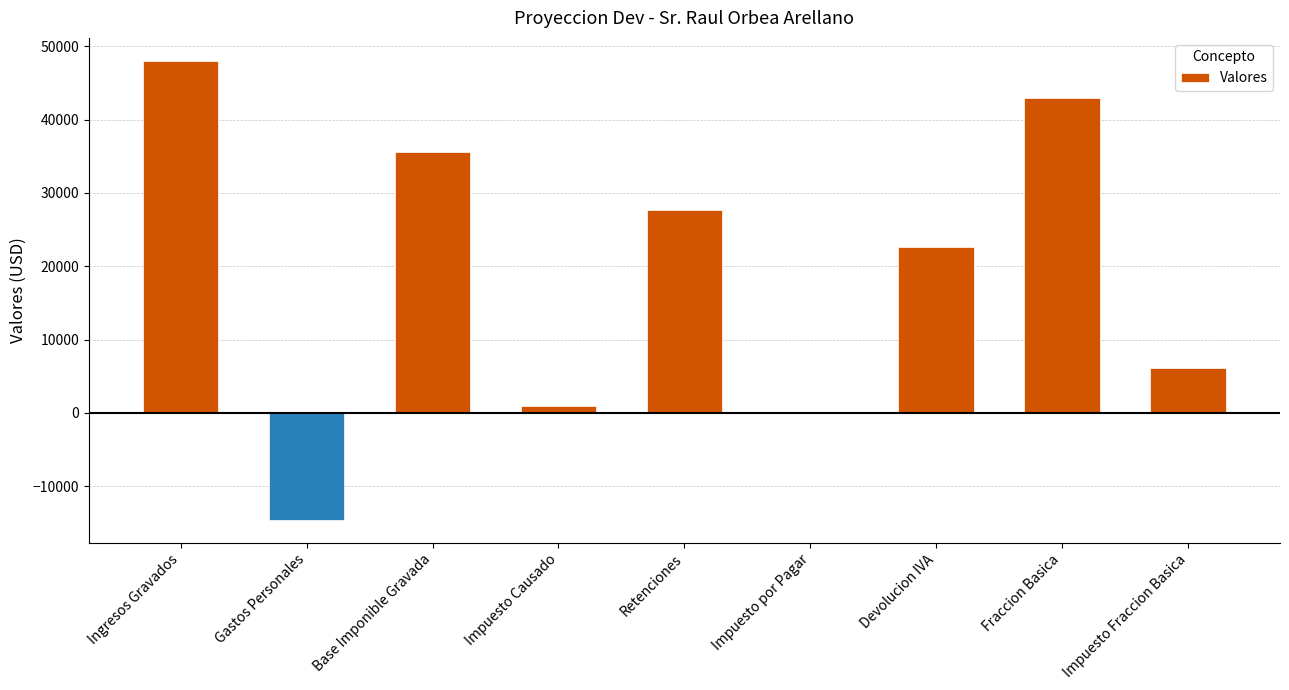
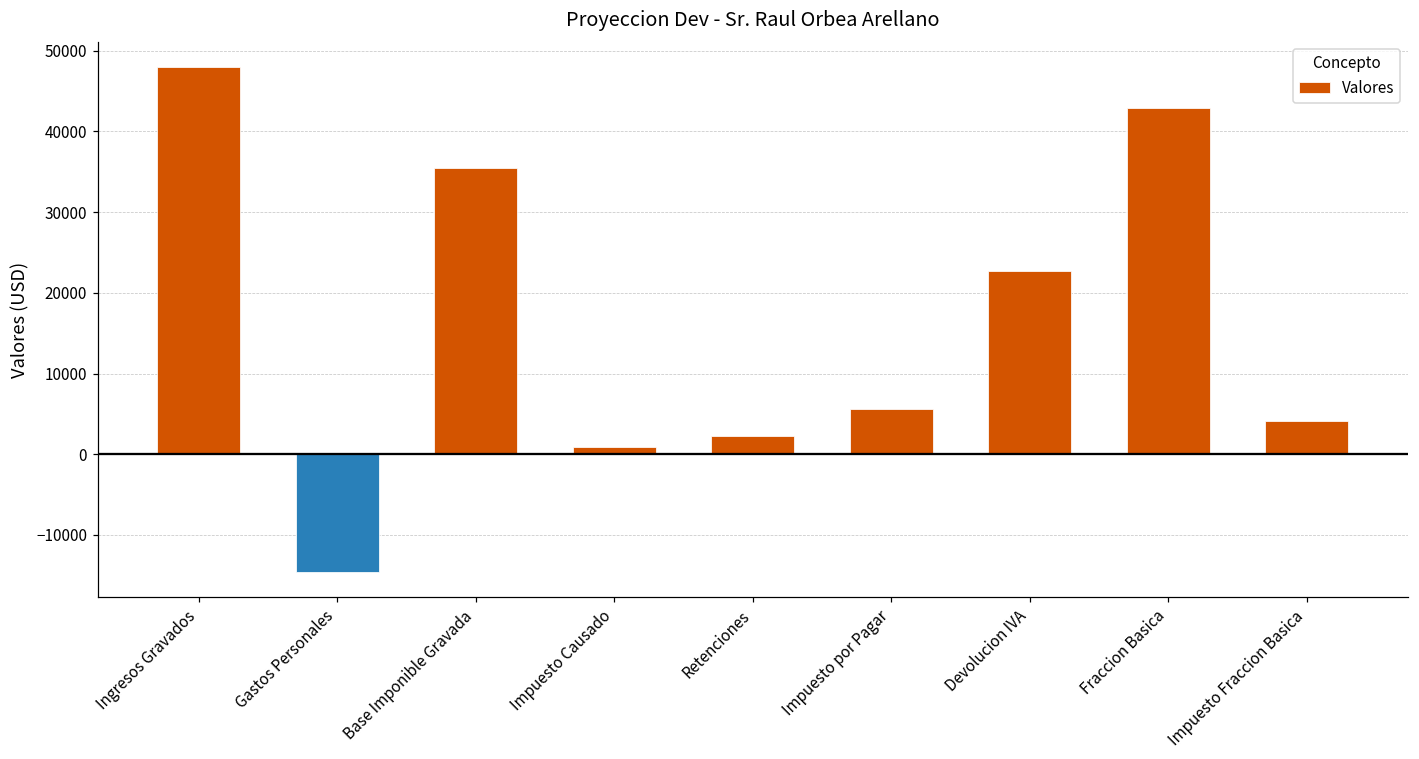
Retenciones: 28000 -> 2000
Impuesto por Pagar: 0 -> 6000
Impuesto Fraccion Basica: 6000 -> 4000
